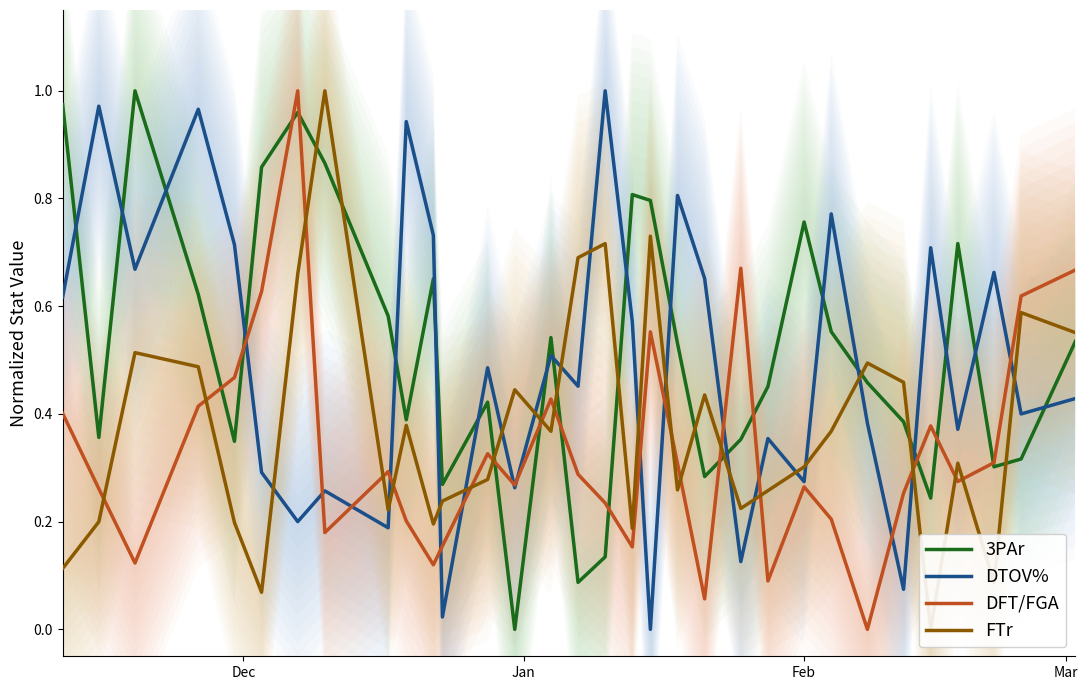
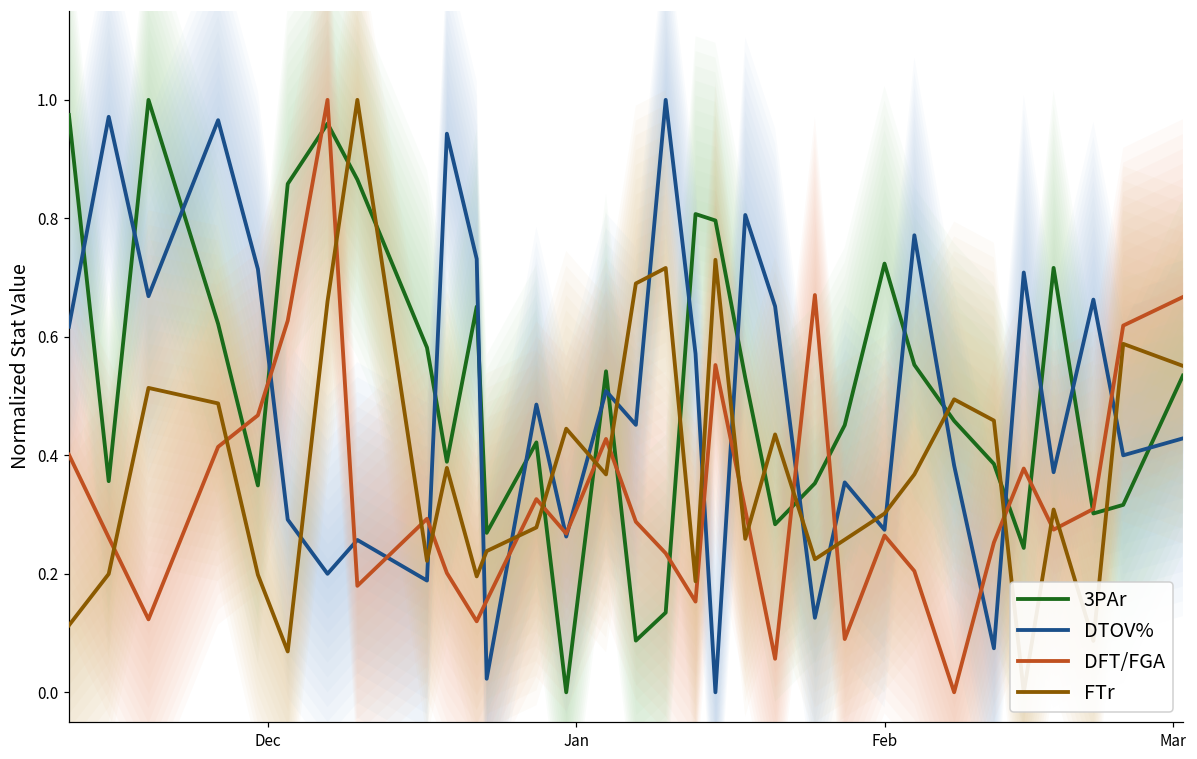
3PAr, Feb: 0.76 -> 0.72
